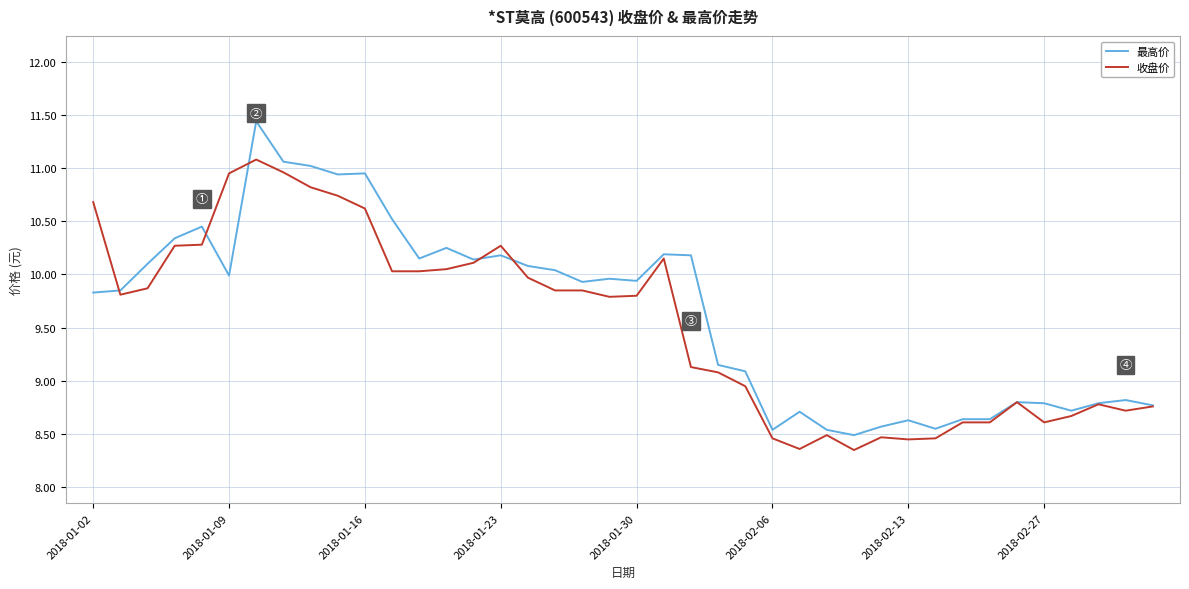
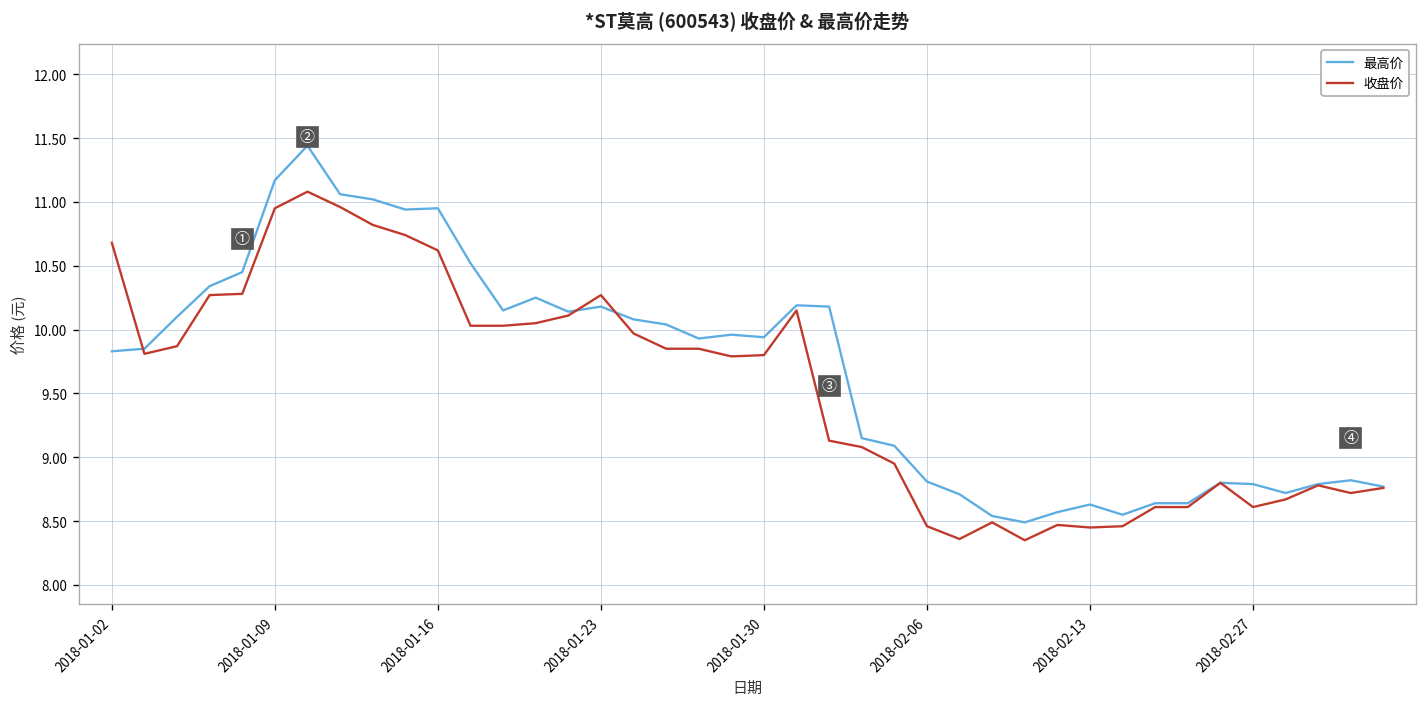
最高价, 2018-01-09: 9.99 -> 11.17
最高价, 2018-02-06: 8.54 -> 8.81
